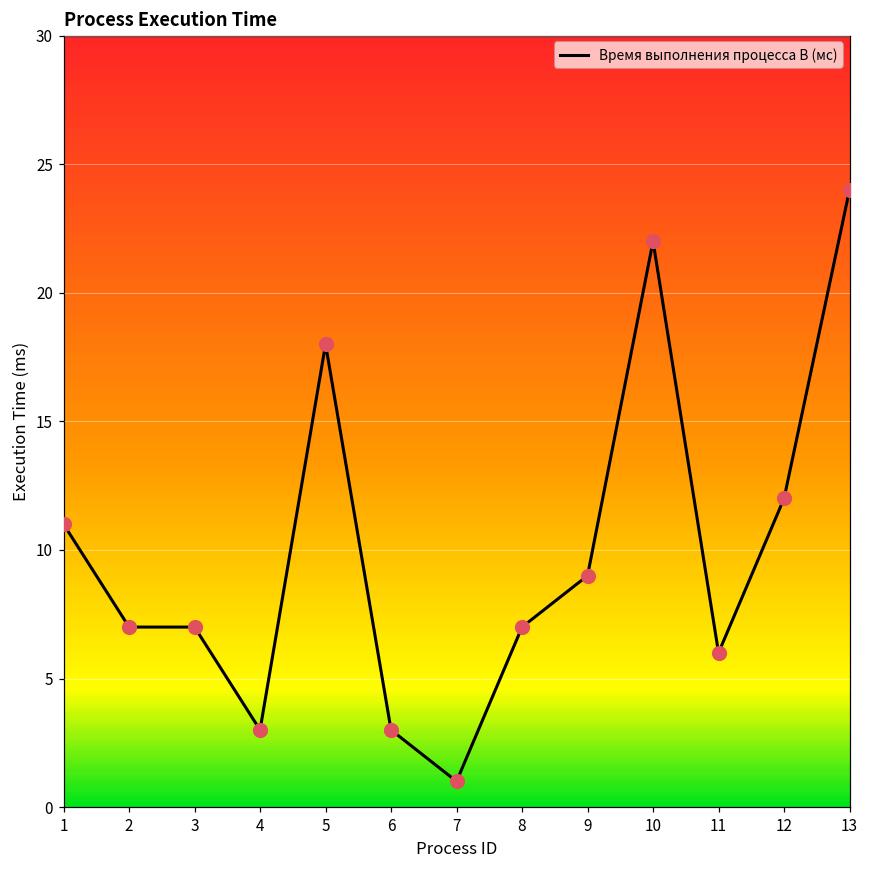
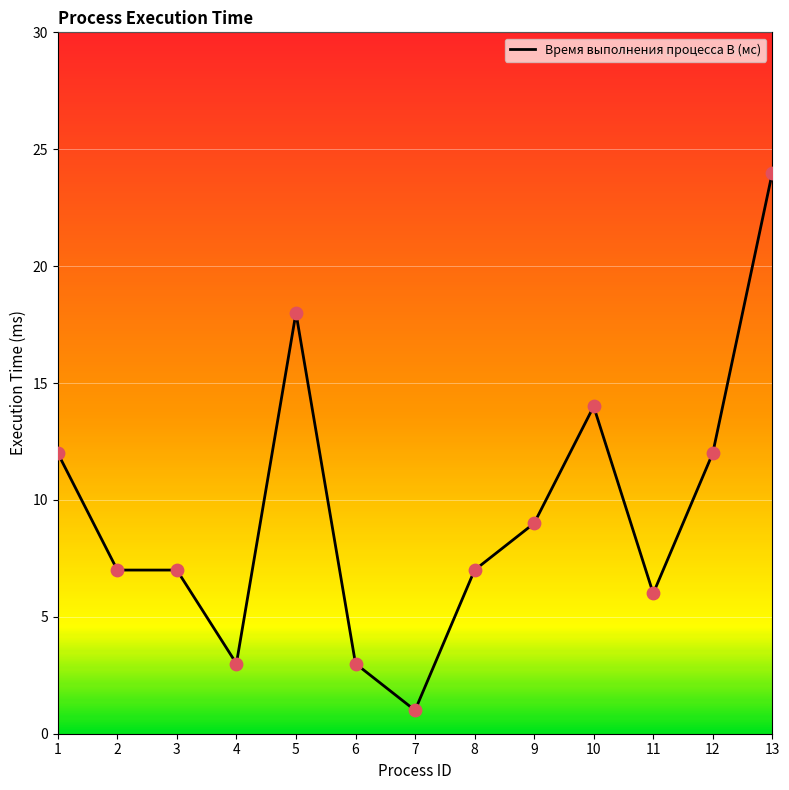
1: 11 -> 12
10: 22 -> 14
